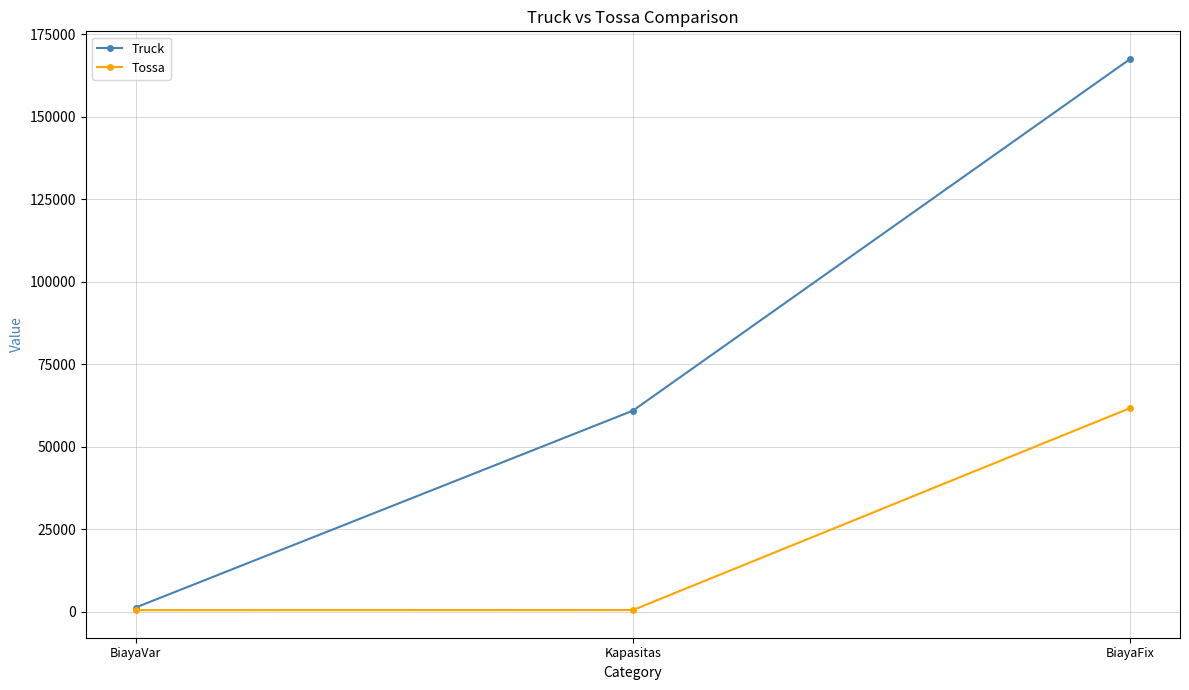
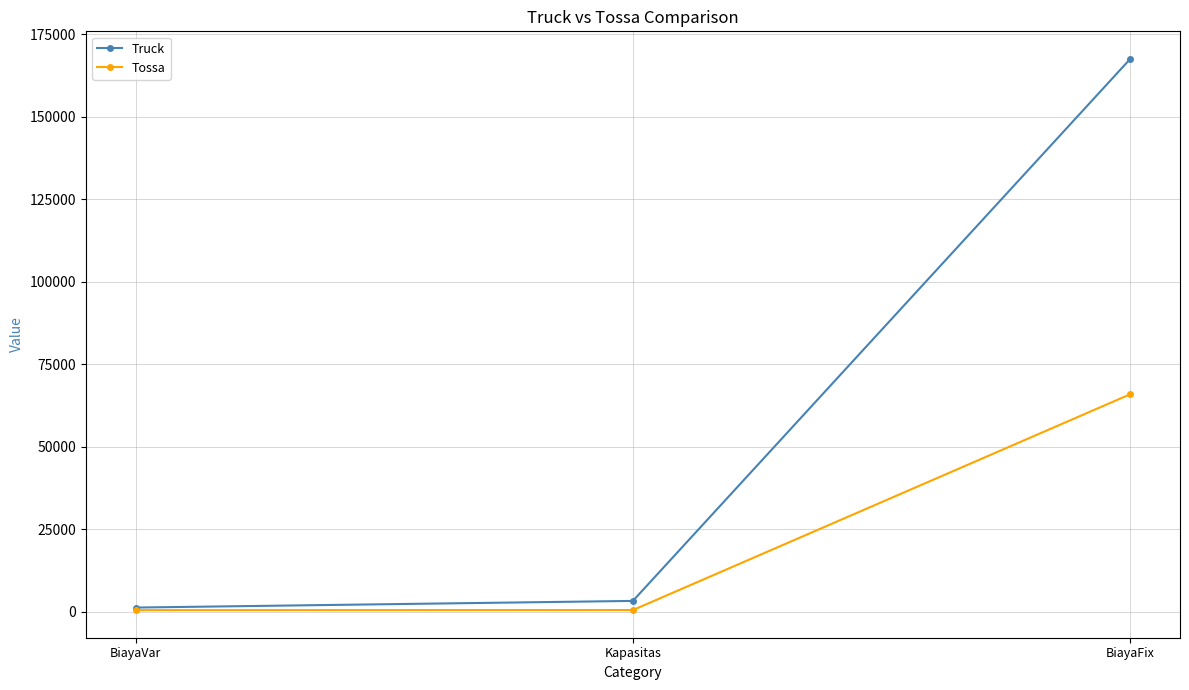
Truck, Kapasitas: 61000 -> 3000
Tossa, BiayaFix: 62000 -> 66000
